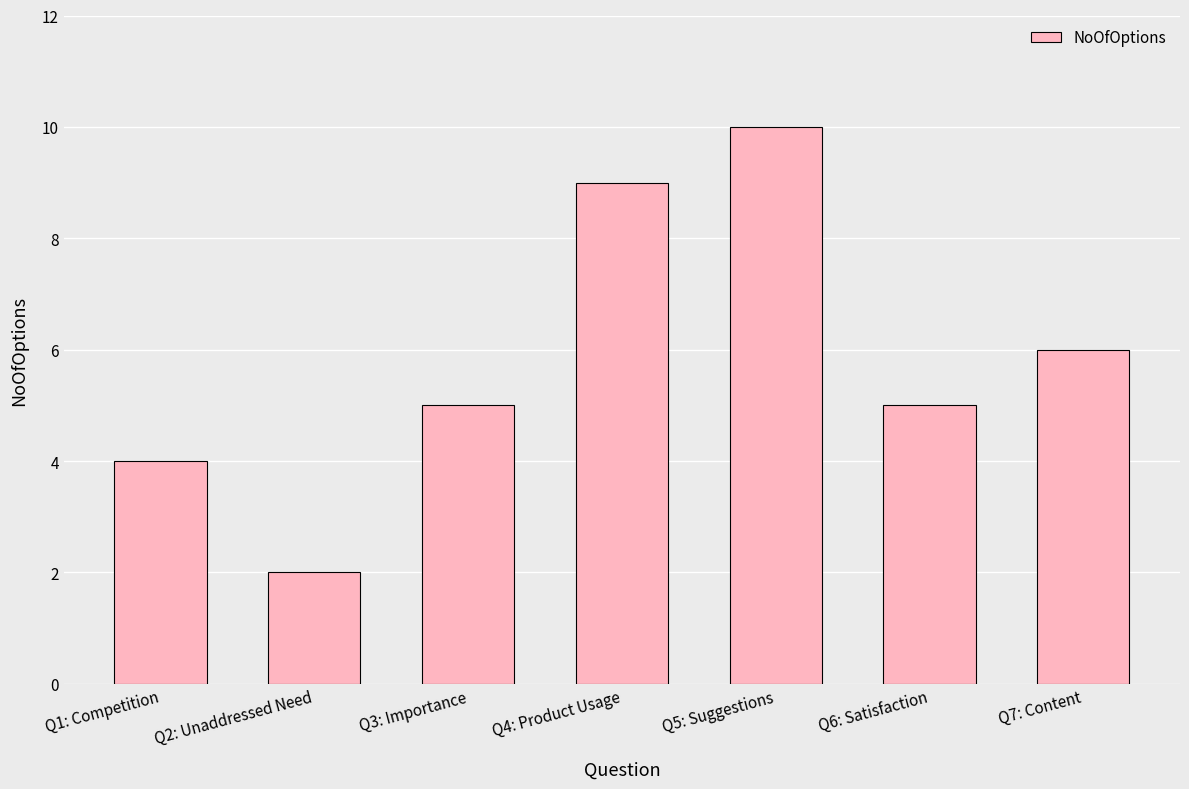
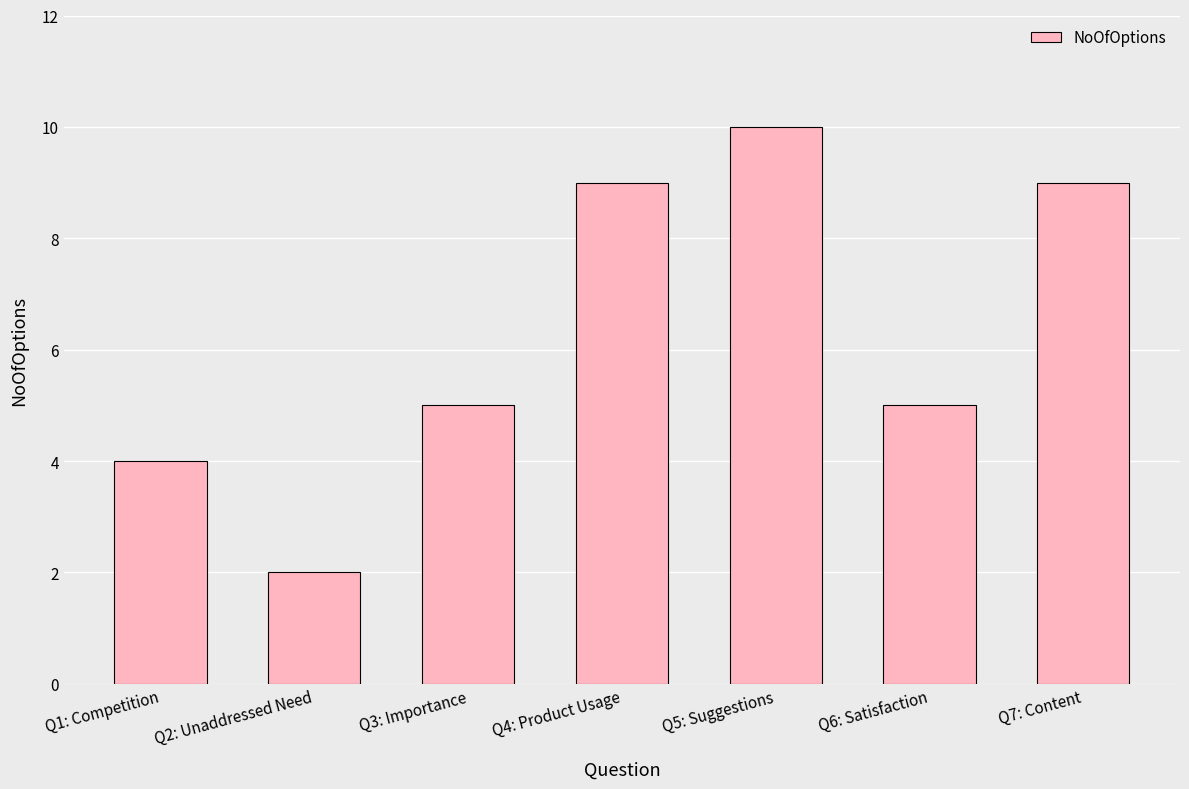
Q7: Content: 6 -> 9
